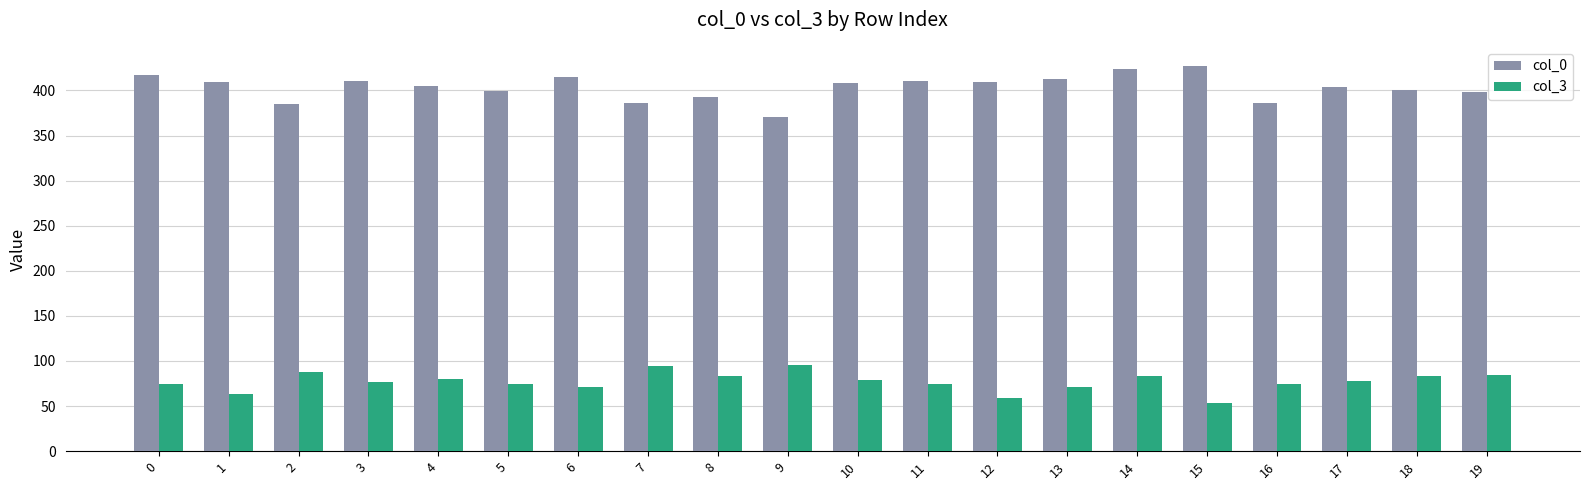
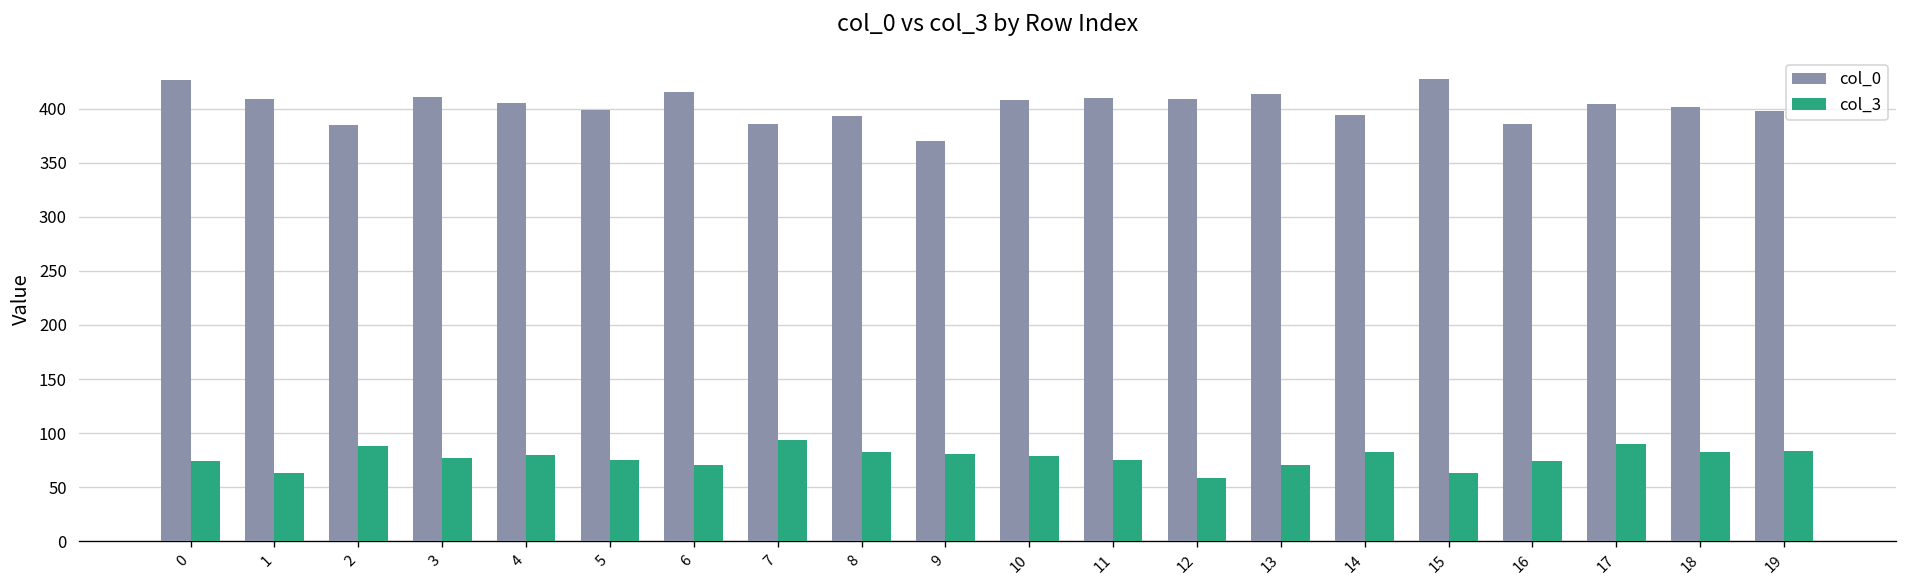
col_0, 0: 420 -> 430
col_3, 9: 100 -> 80
col_0, 14: 420 -> 390
col_3, 15: 50 -> 60
col_3, 17: 80 -> 90
